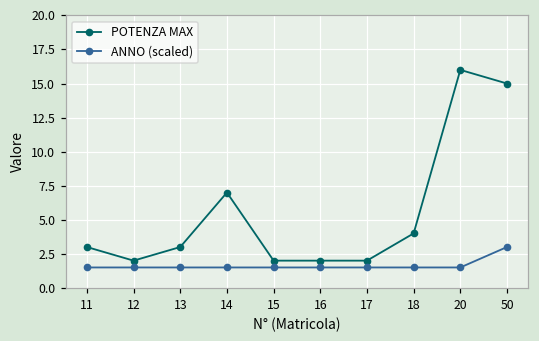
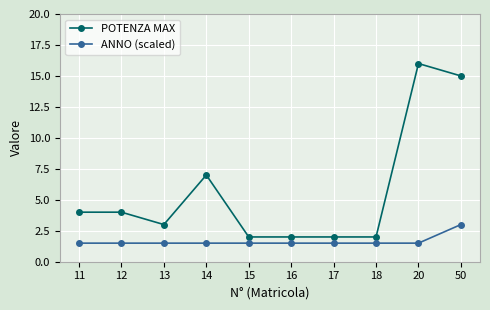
POTENZA MAX, 11: 3 -> 4
POTENZA MAX, 12: 2 -> 4
POTENZA MAX, 18: 4 -> 2
